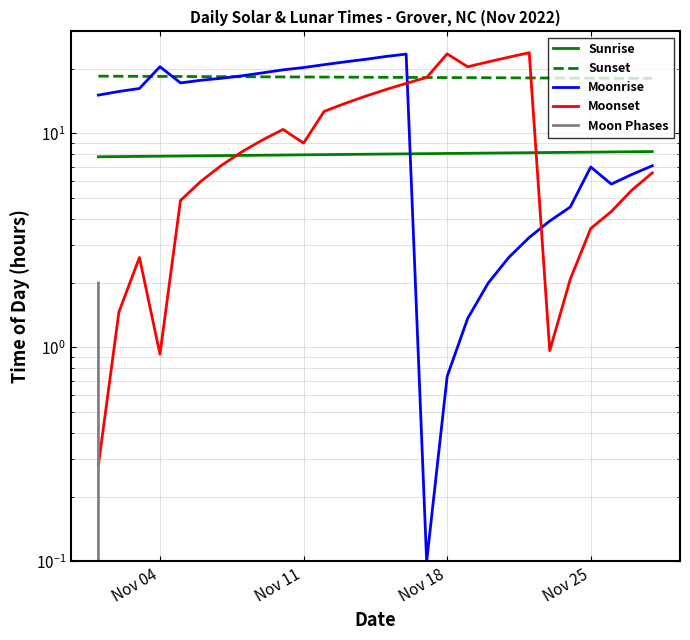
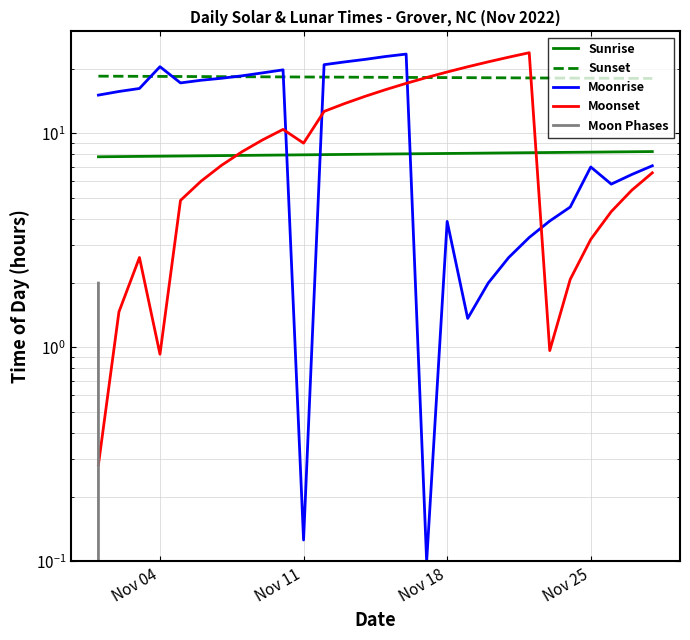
Moonrise, Nov 11: 20 -> 0.13
Moonrise, Nov 18: 0.73 -> 3.9
Moonset, Nov 18: 24 -> 19
Moonset, Nov 25: 3.6 -> 3.2
